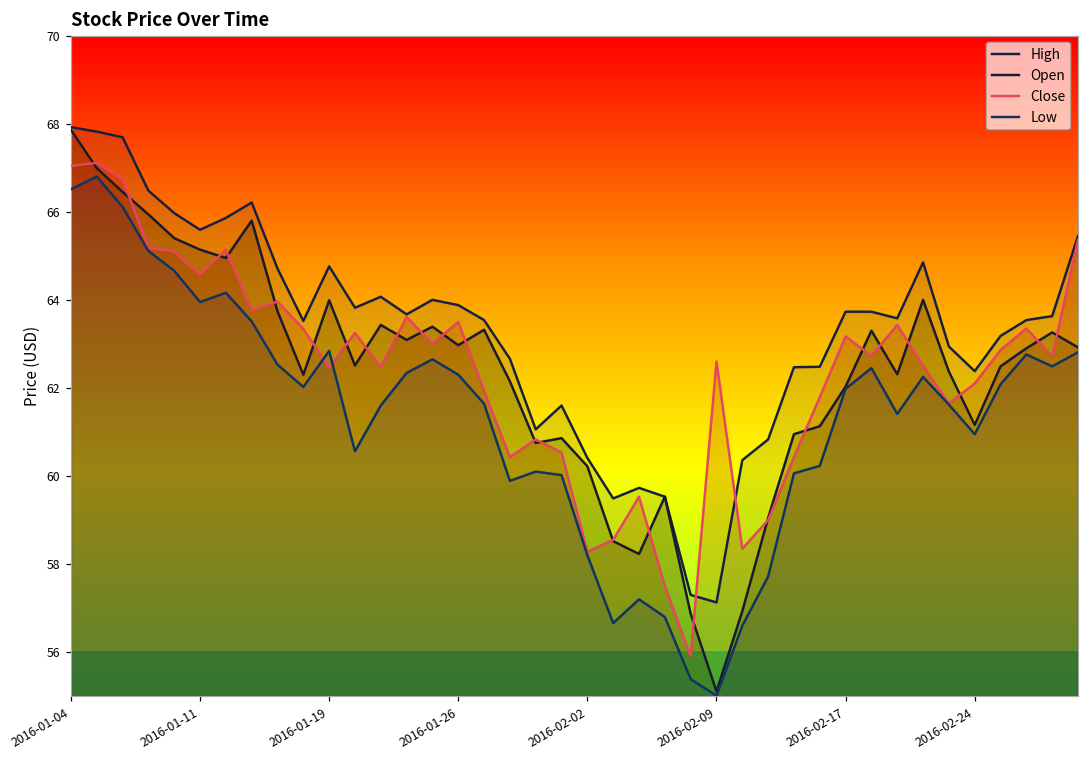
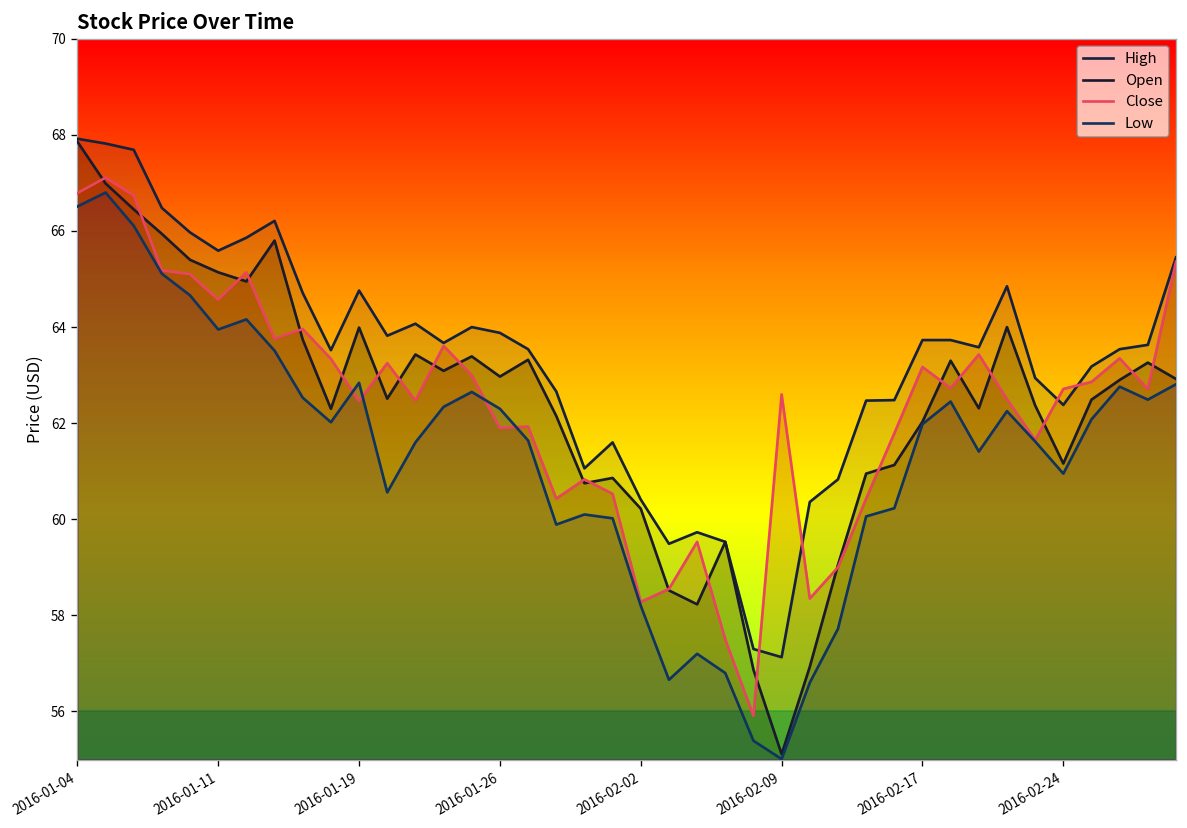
Close, 2016-01-04: 67.0 -> 66.8
Close, 2016-01-26: 63.5 -> 61.9
Close, 2016-02-24: 62.1 -> 62.7
